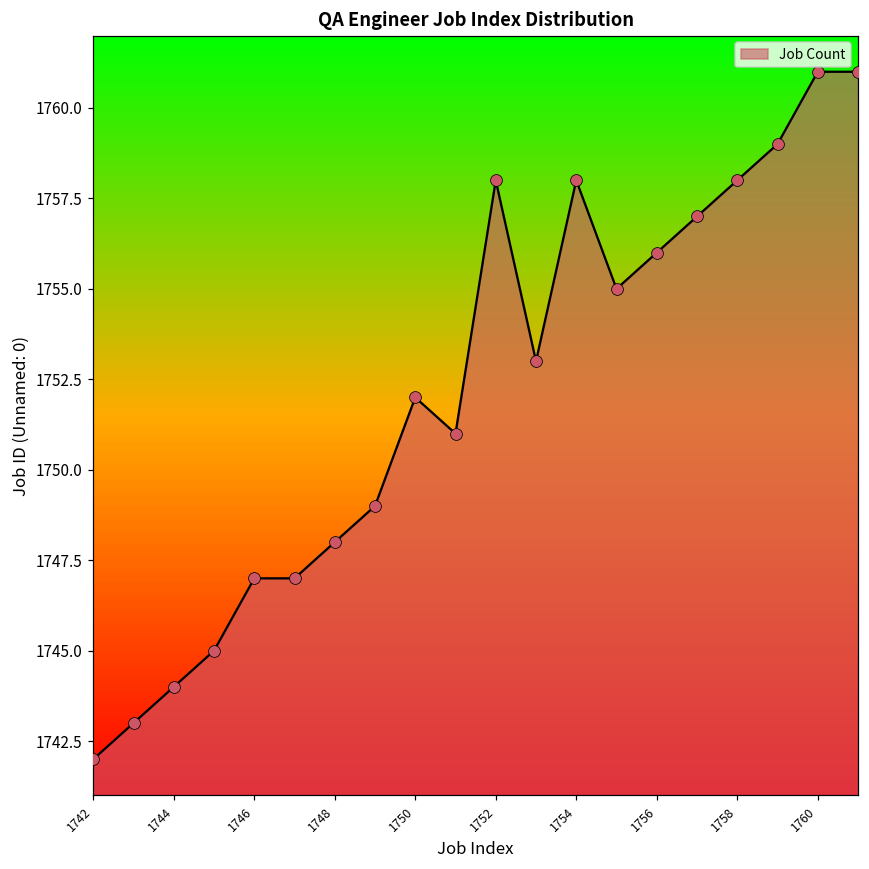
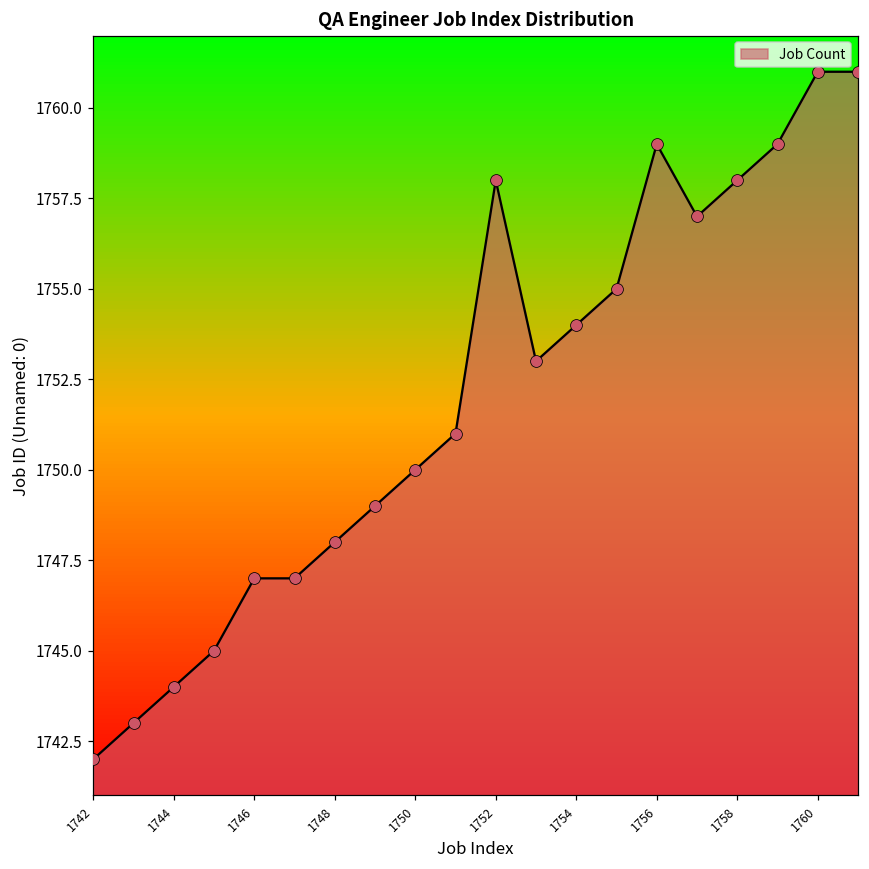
1750: 1752 -> 1750
1754: 1758 -> 1754
1756: 1756 -> 1759
